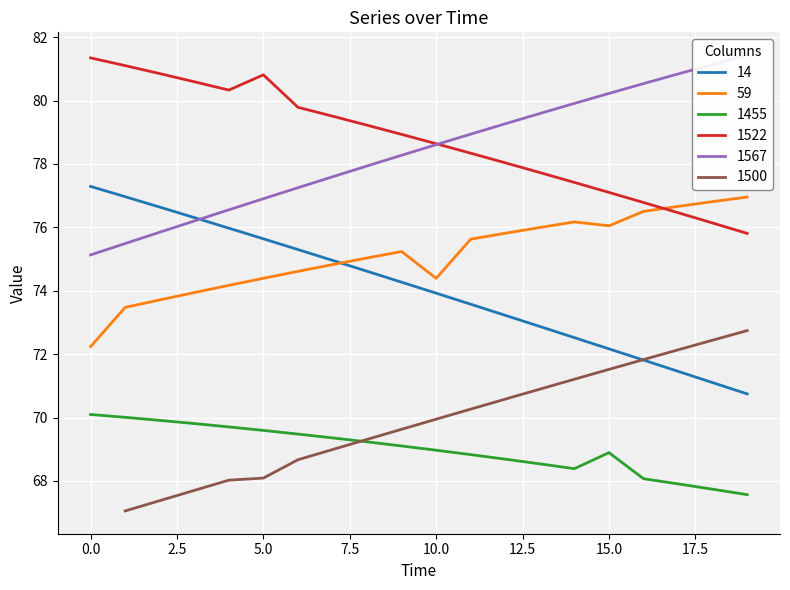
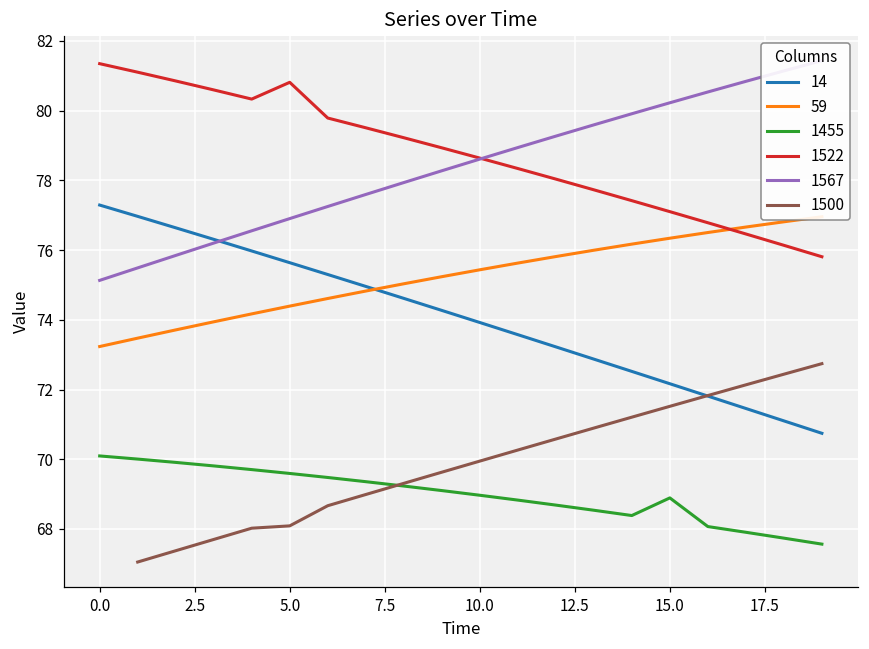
59, 0.0: 72.2 -> 73.2
59, 10.0: 74.4 -> 75.4
59, 15.0: 76.0 -> 76.3
